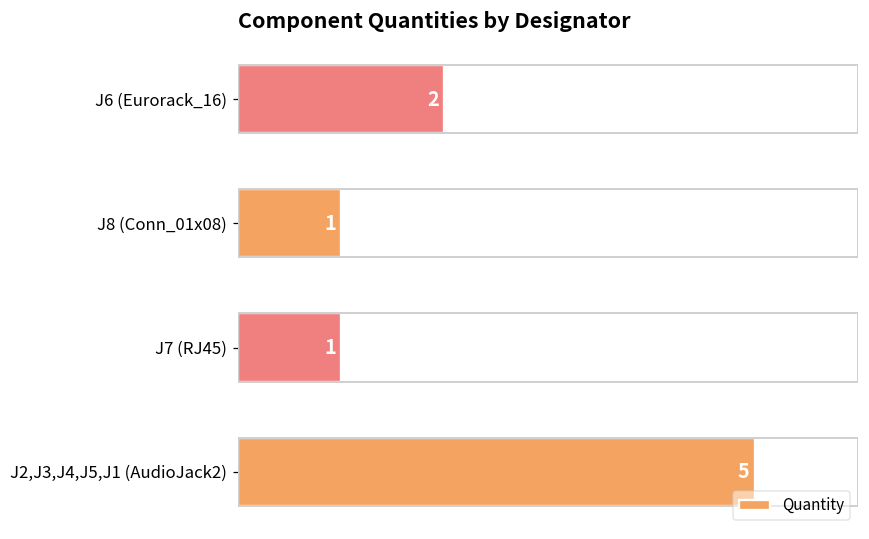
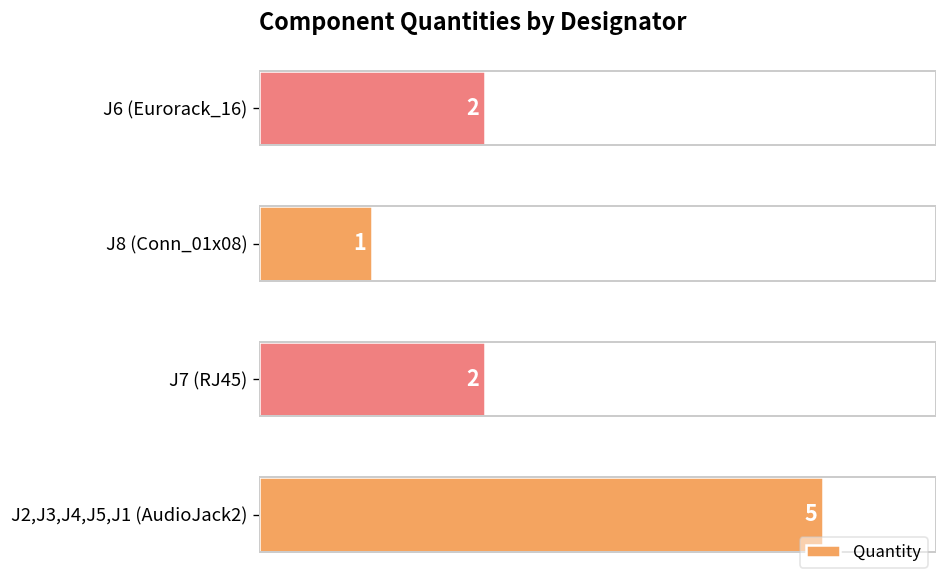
J7 (RJ45): 1 -> 2
